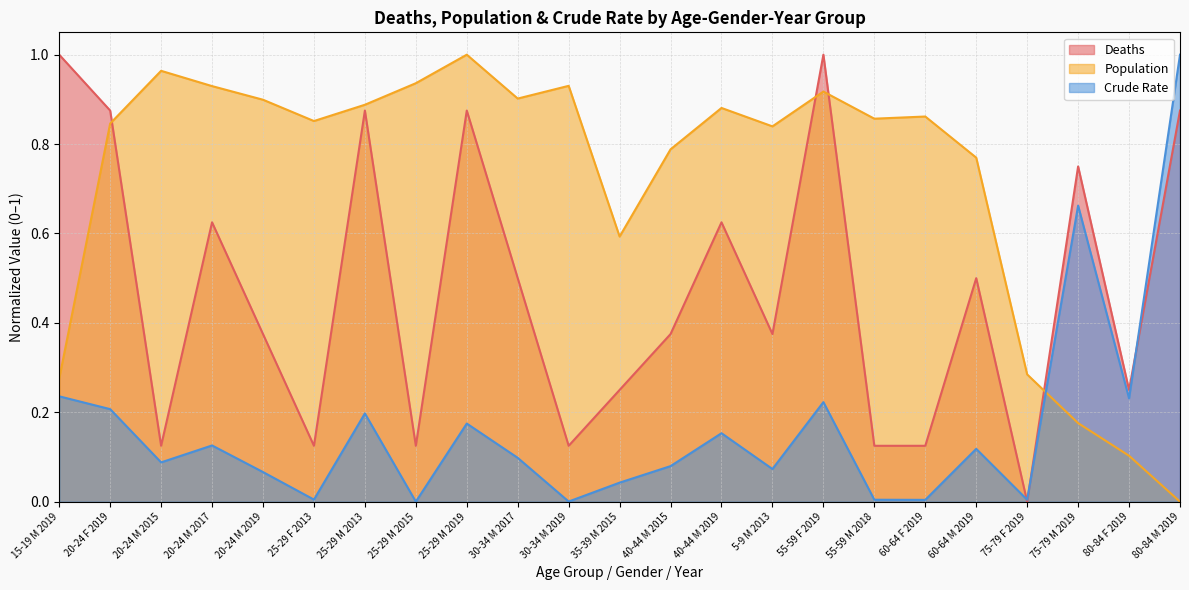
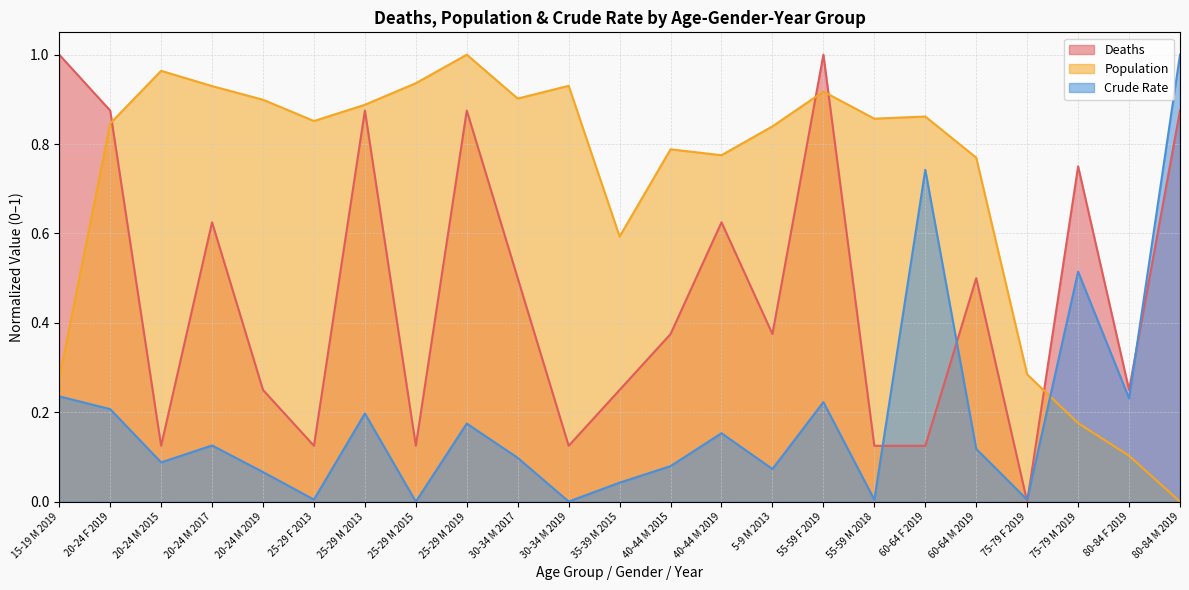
Deaths, 20-24 M 2019: 0.38 -> 0.25
Population, 40-44 M 2019: 0.88 -> 0.78
Crude Rate, 60-64 F 2019: 0.00 -> 0.74
Crude Rate, 75-79 M 2019: 0.66 -> 0.51
